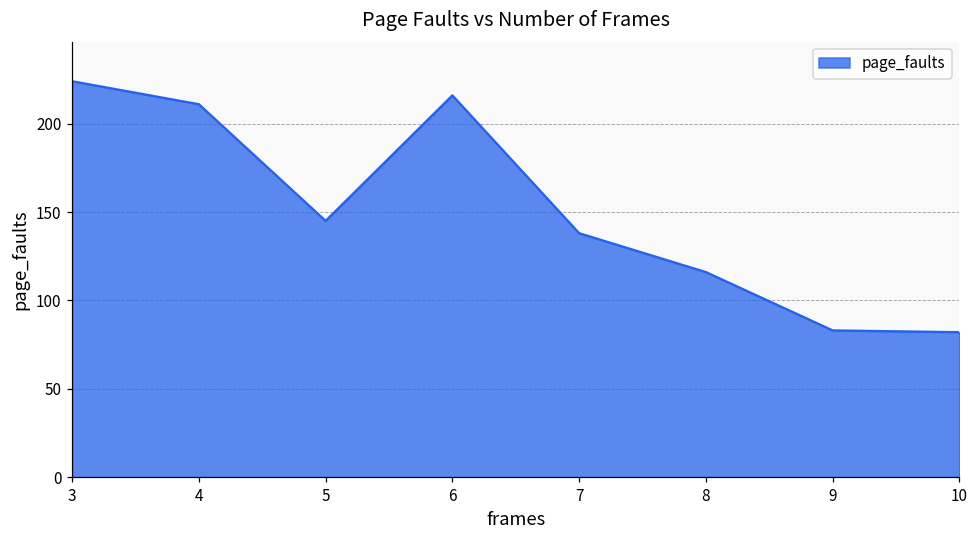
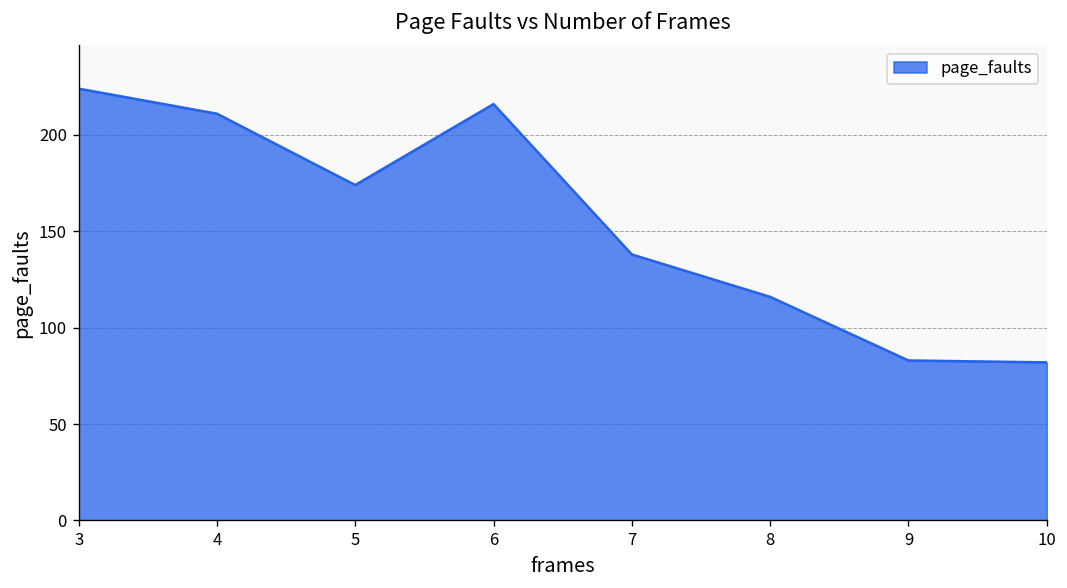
5: 145 -> 174
